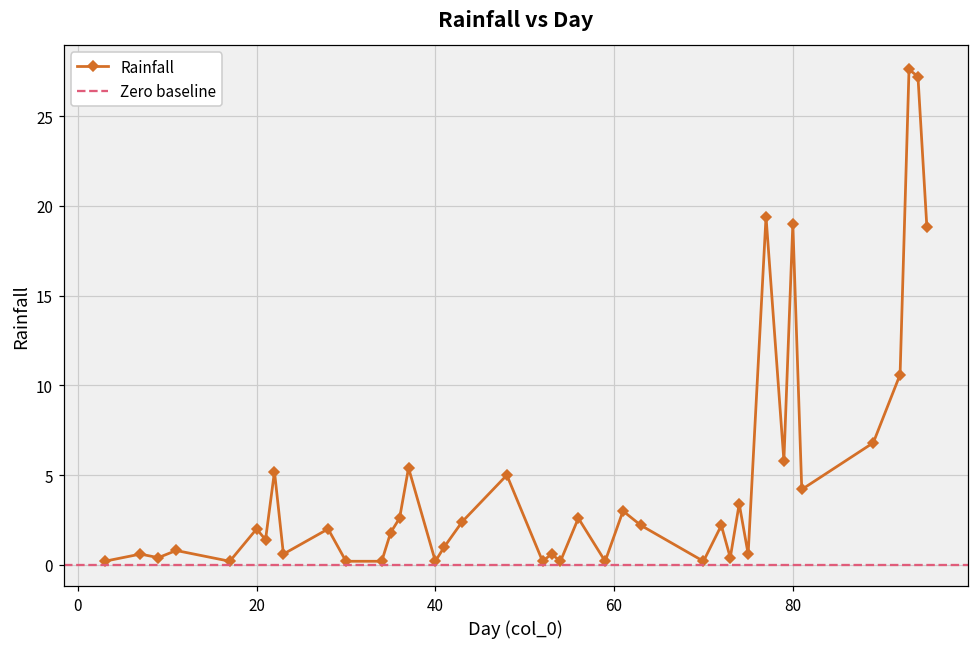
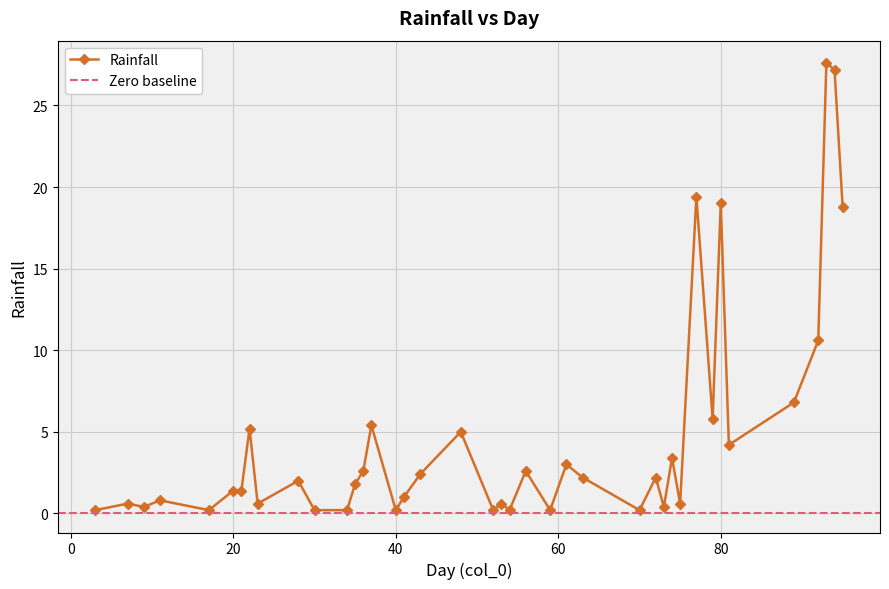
20: 2.0 -> 1.4
